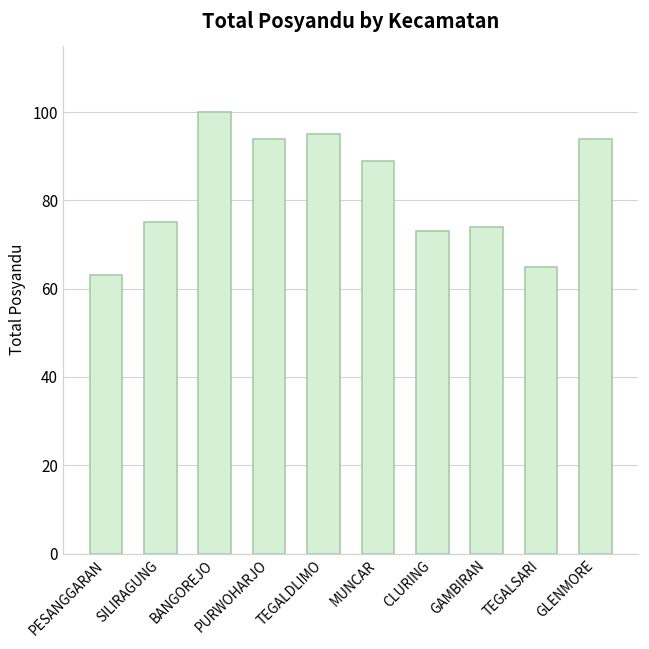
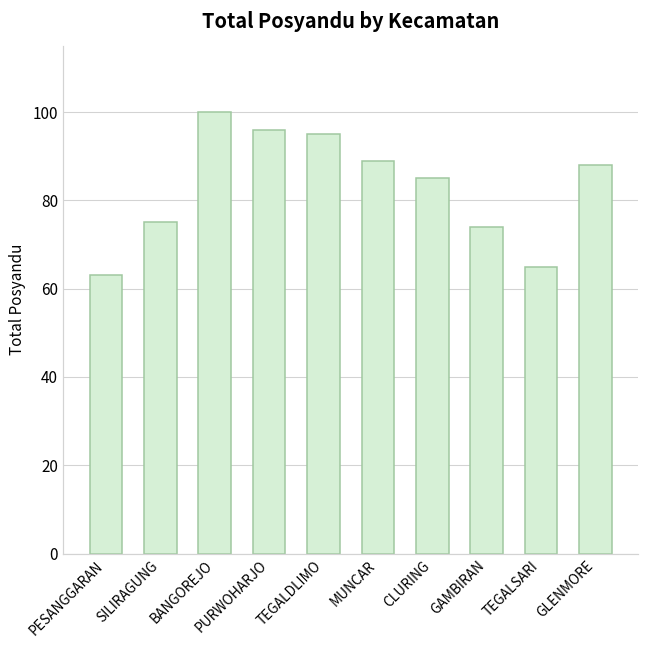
PURWOHARJO: 94 -> 96
CLURING: 73 -> 85
GLENMORE: 94 -> 88
